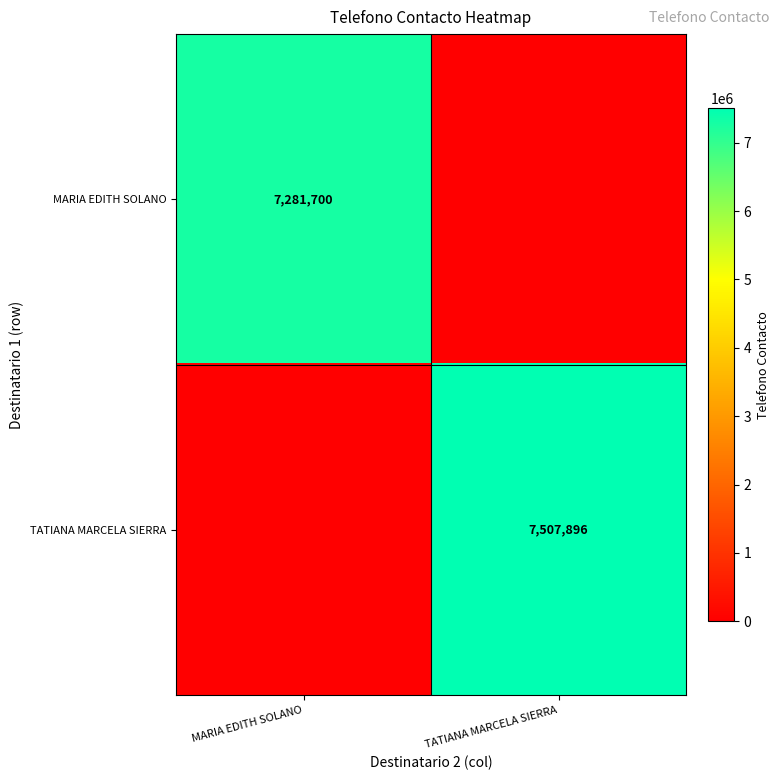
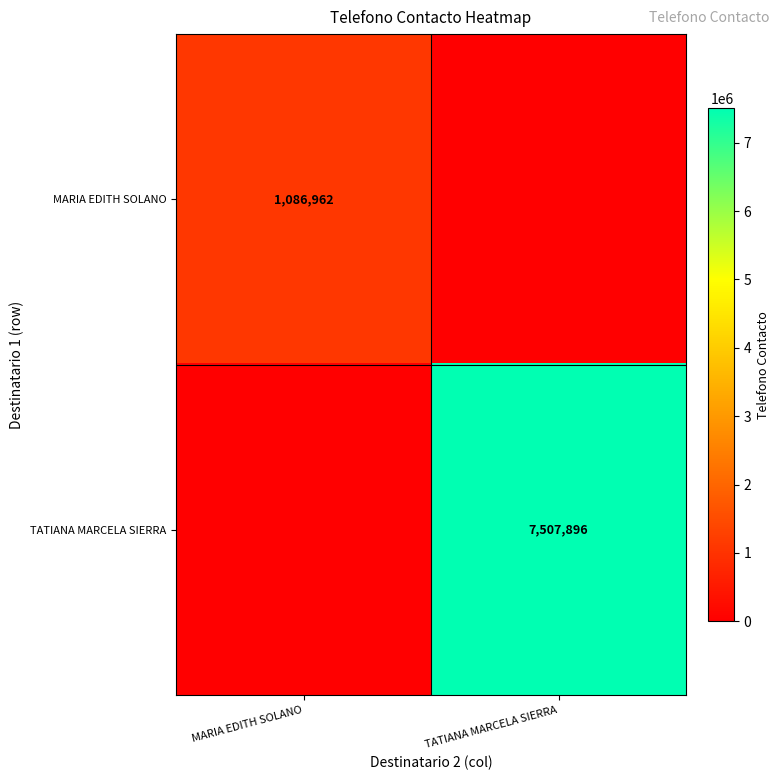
MARIA EDITH SOLANO, MARIA EDITH SOLANO: 7,281,700 -> 1,086,962
